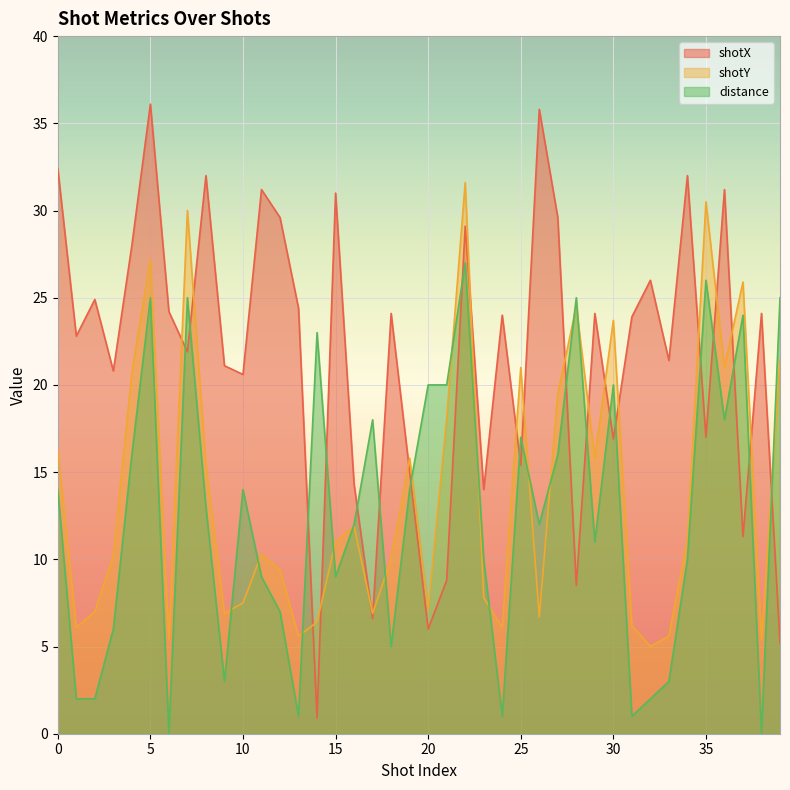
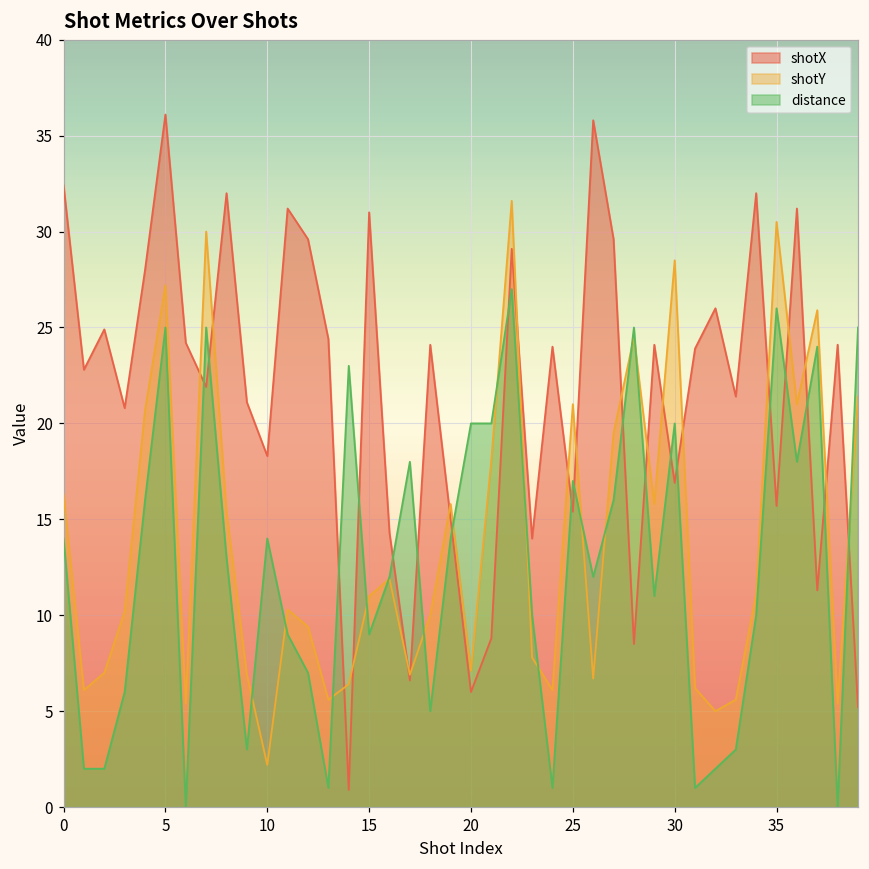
shotX, 10: 20.6 -> 18.3
shotY, 10: 7.5 -> 2.2
shotY, 30: 23.7 -> 28.5
shotX, 35: 17.0 -> 15.7
